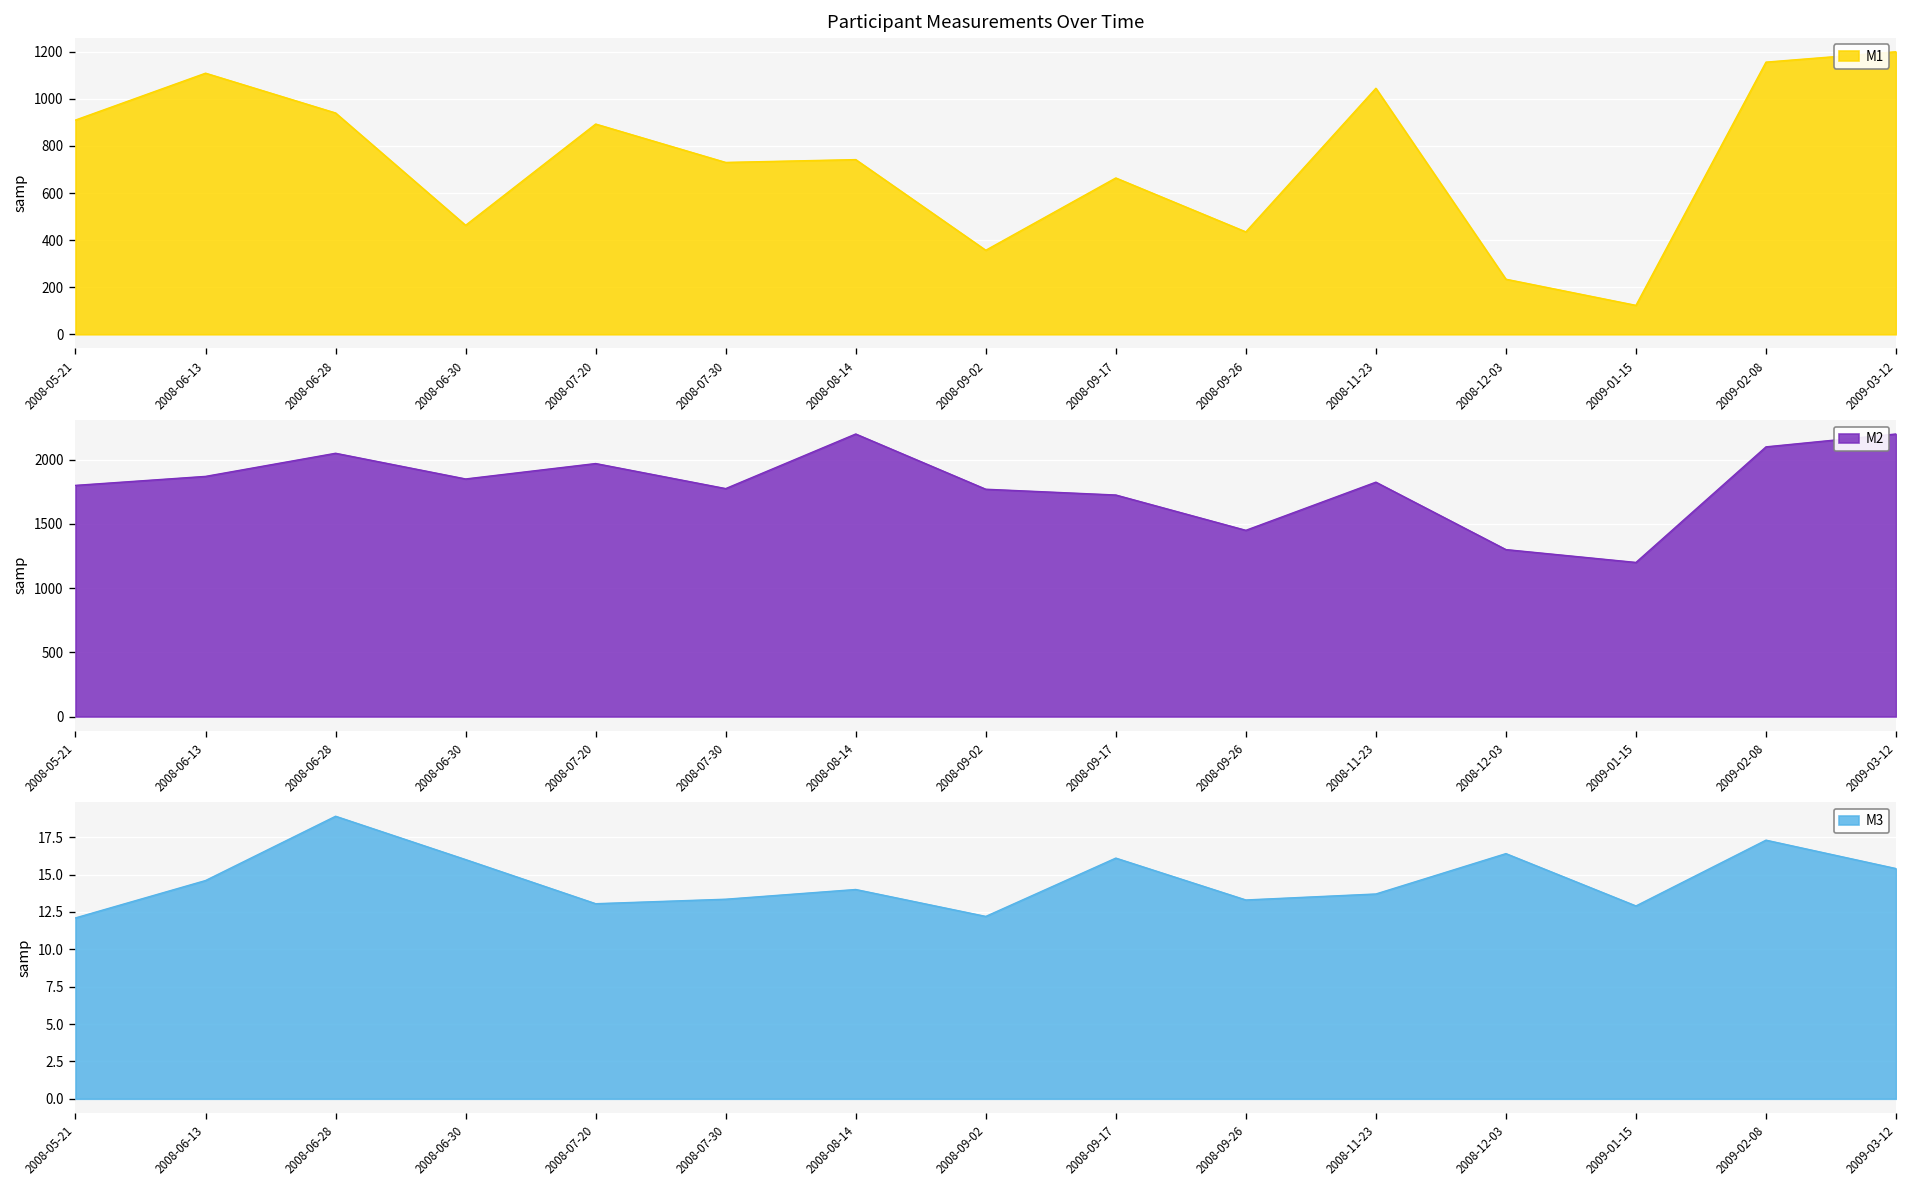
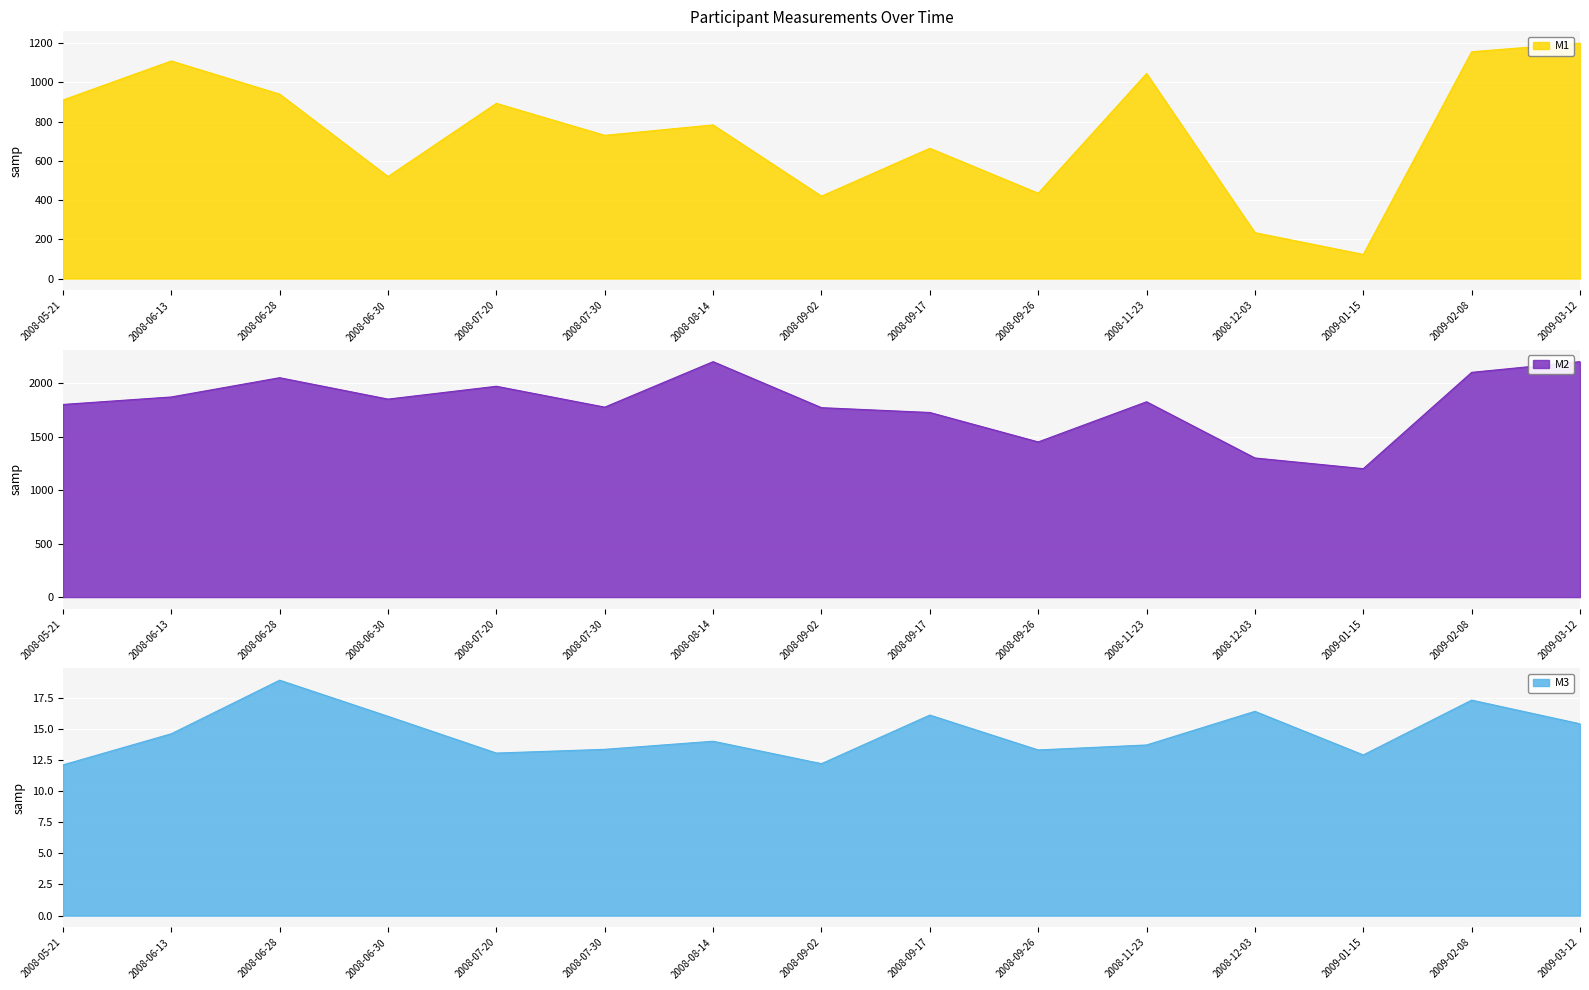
Participant Measurements Over Time, 2008-06-30: 460 -> 520
Participant Measurements Over Time, 2008-08-14: 740 -> 780
Participant Measurements Over Time, 2008-09-02: 360 -> 420
